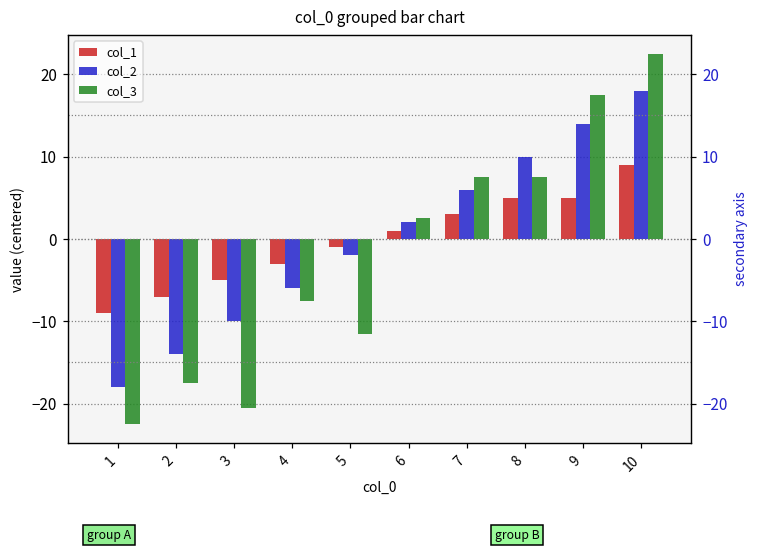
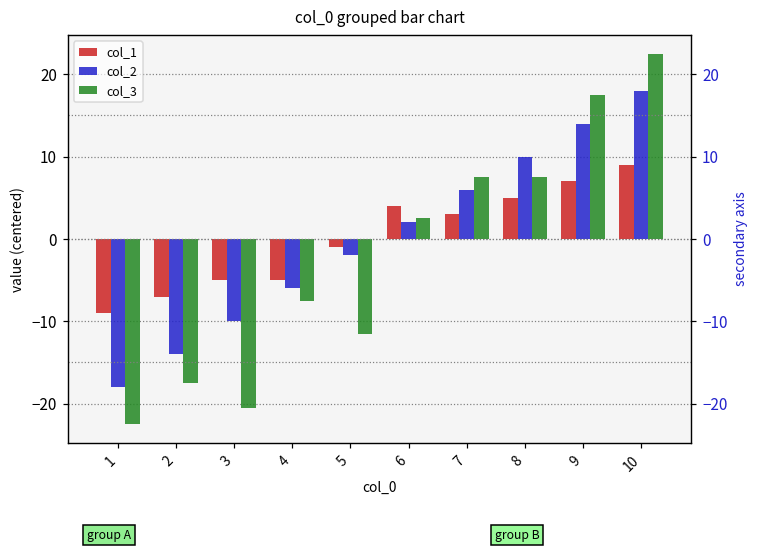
col_1, 4: -3 -> -5
col_1, 6: 1 -> 4
col_1, 9: 5 -> 7
